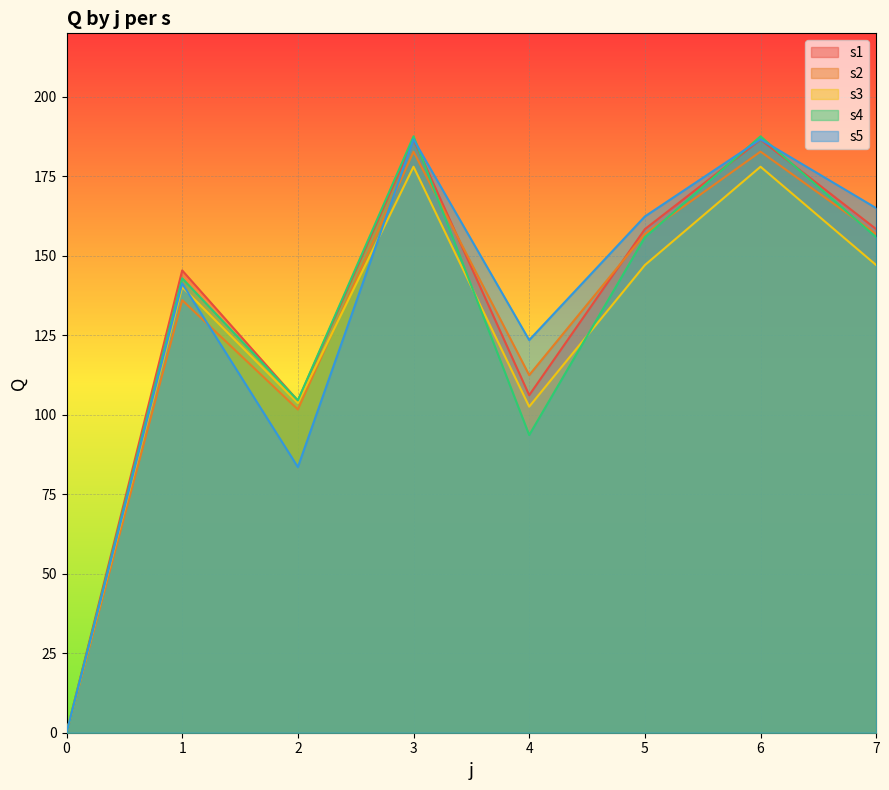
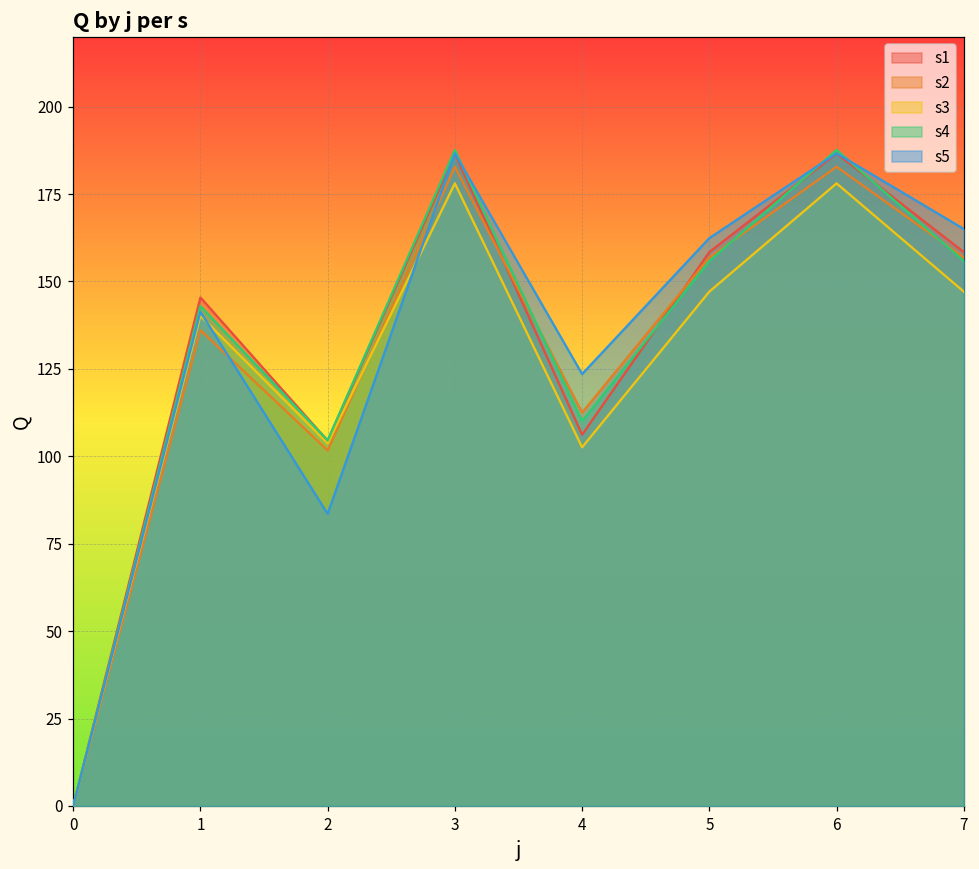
s4, 4: 94 -> 110
